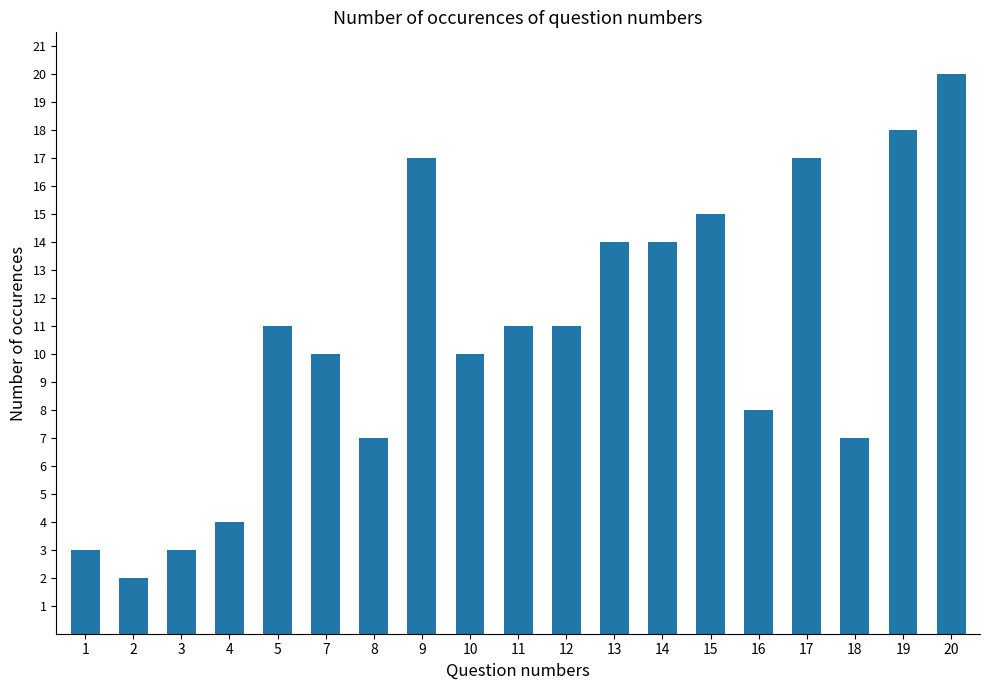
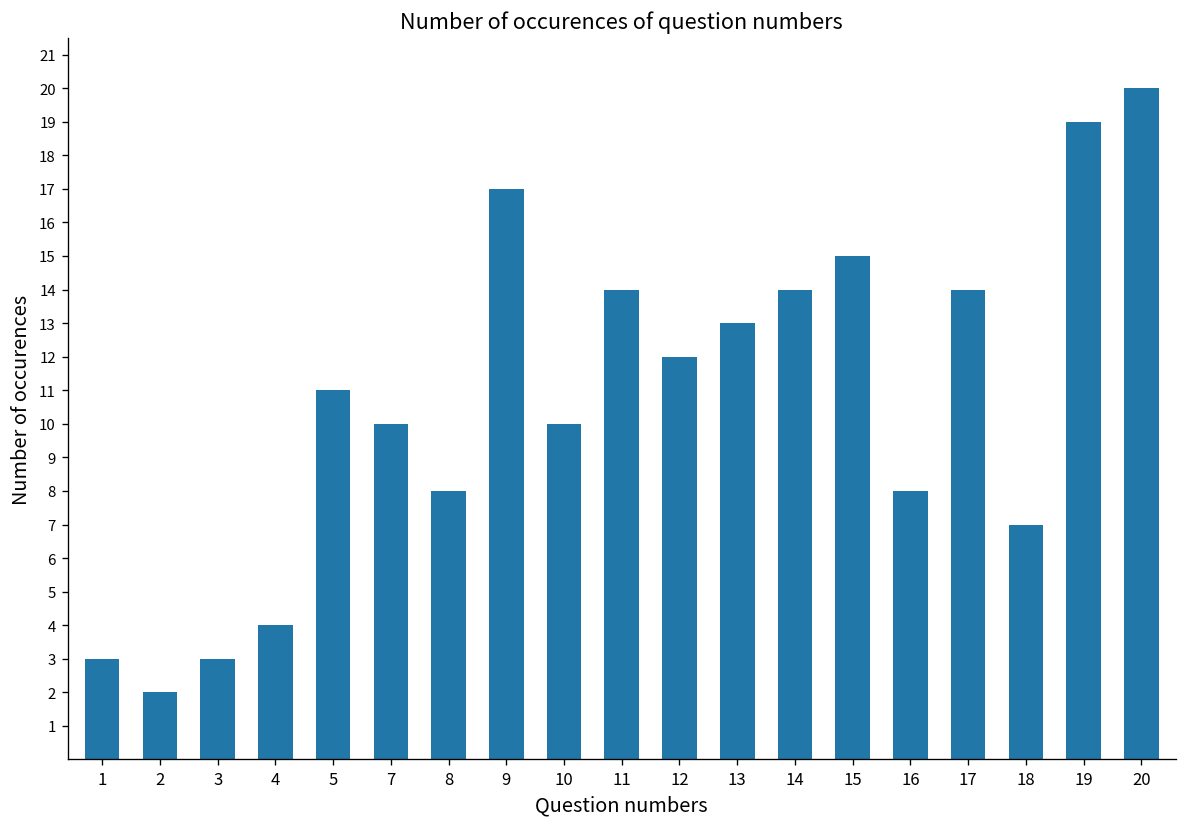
8: 7 -> 8
11: 11 -> 14
12: 11 -> 12
13: 14 -> 13
17: 17 -> 14
19: 18 -> 19
